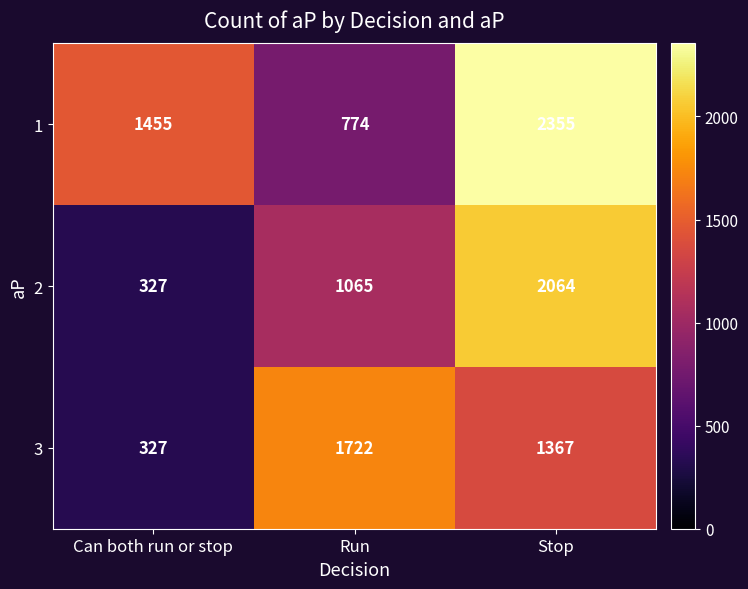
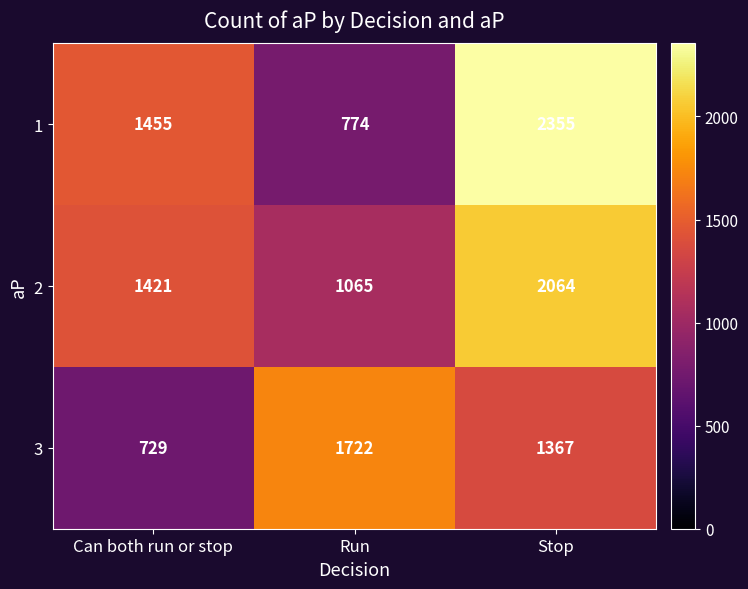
2, Can both run or stop: 327 -> 1421
3, Can both run or stop: 327 -> 729
